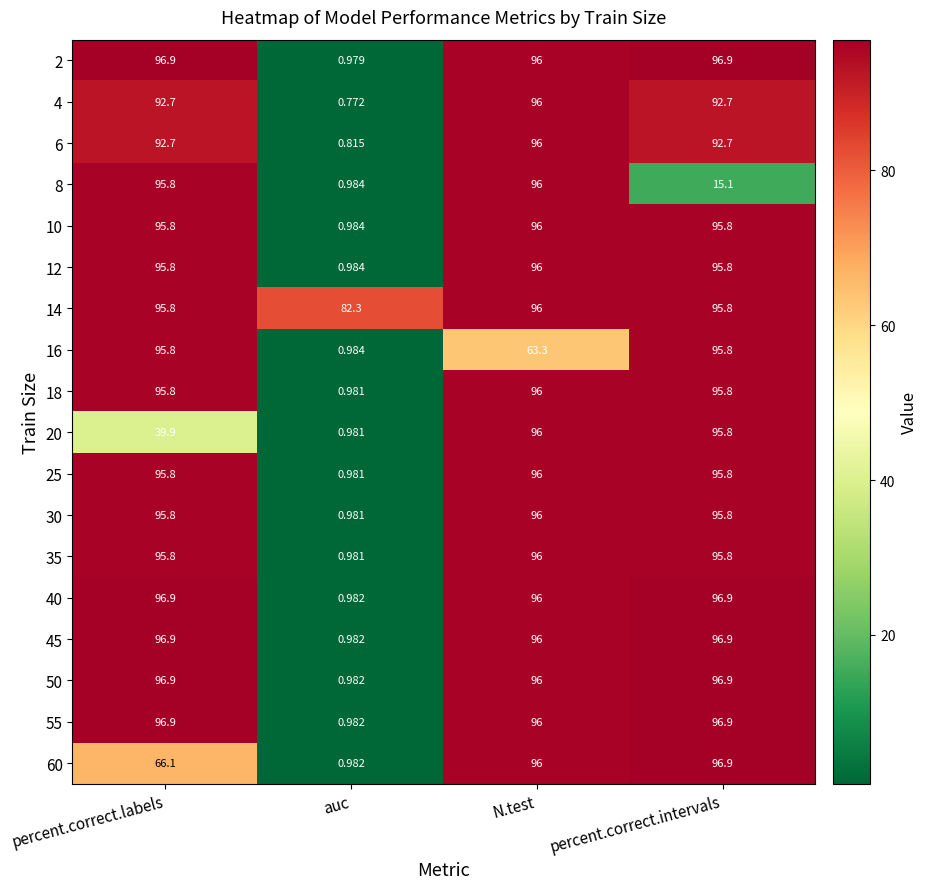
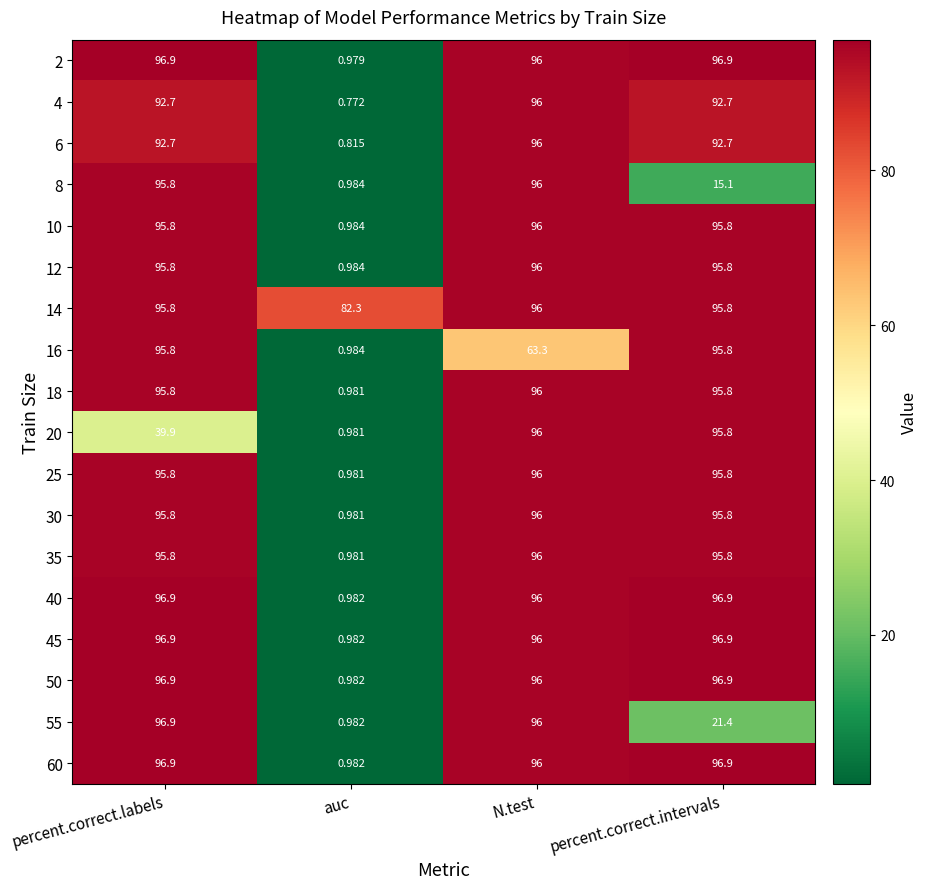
55, percent.correct.intervals: 96.9 -> 21.4
60, percent.correct.labels: 66.1 -> 96.9
